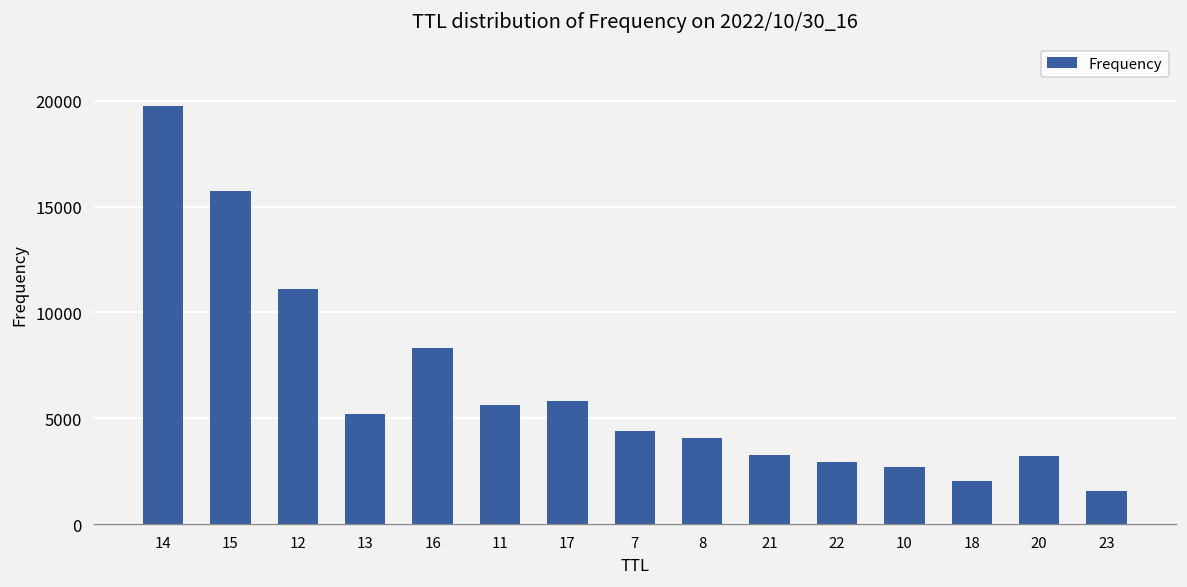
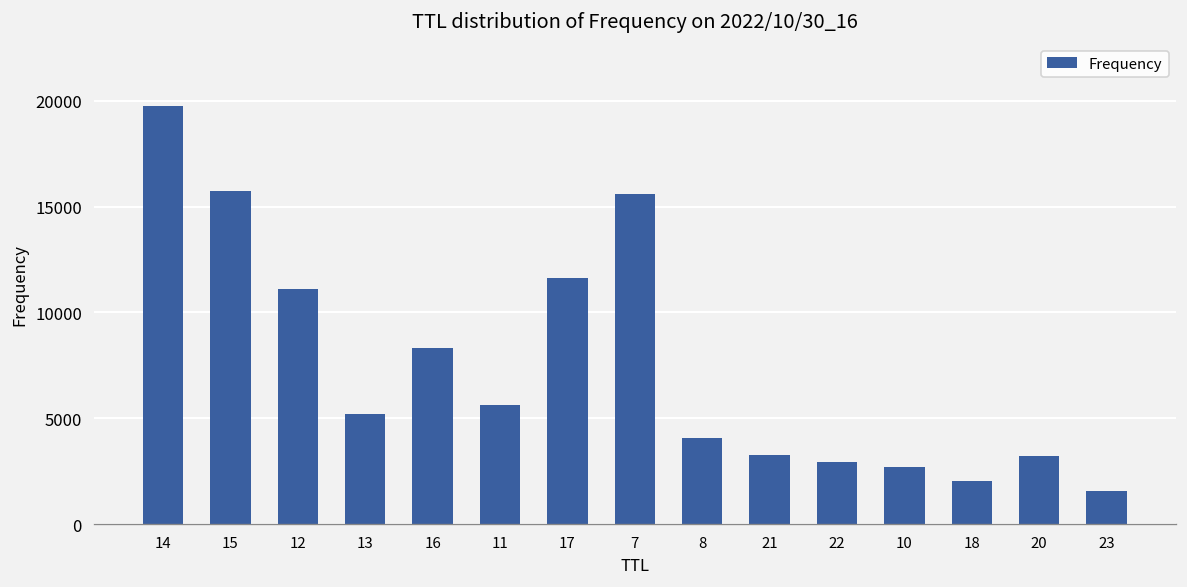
17: 5800 -> 11600
7: 4400 -> 15600
